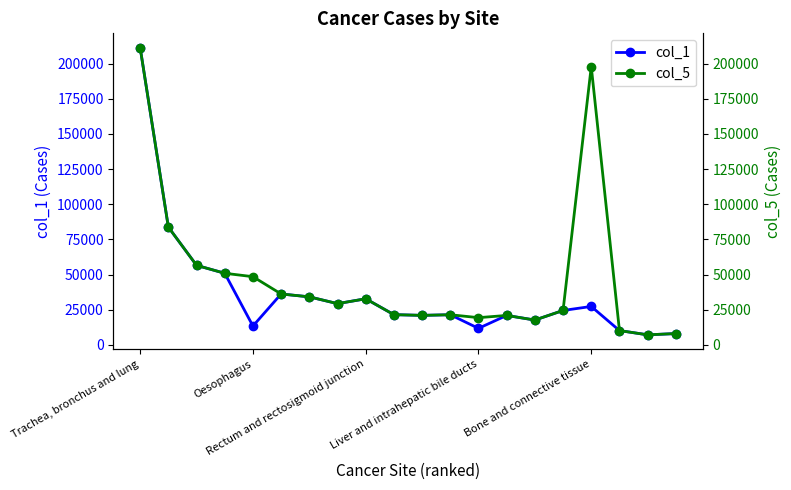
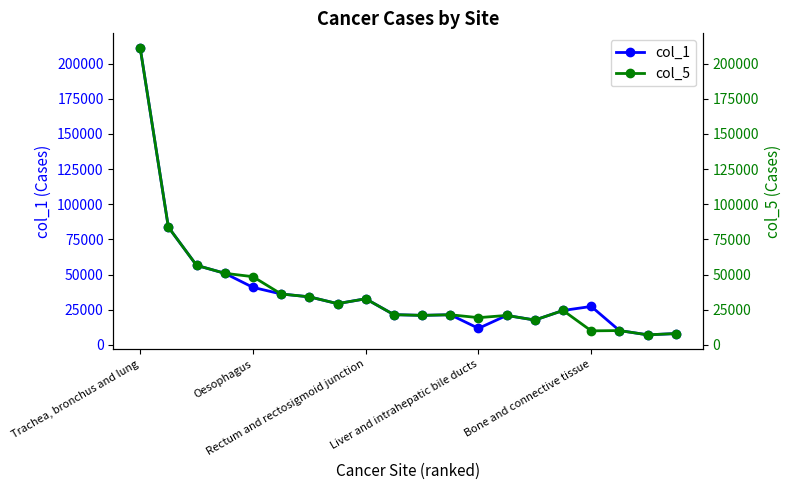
col_1, Oesophagus: 13000 -> 41000
col_5, Bone and connective tissue: 198000 -> 10000
